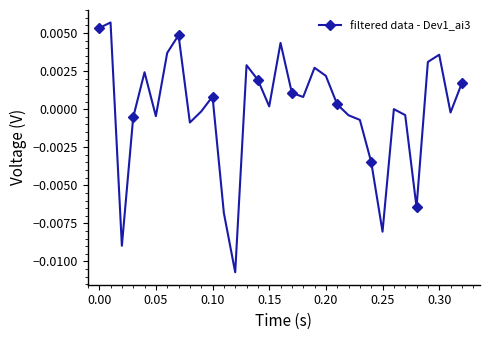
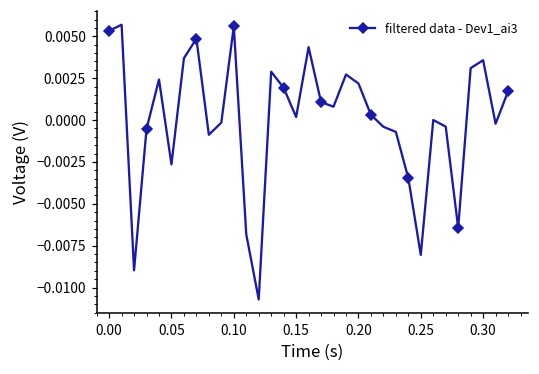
0.05: -0.0005 -> -0.0026
0.10: 0.0008 -> 0.0056
